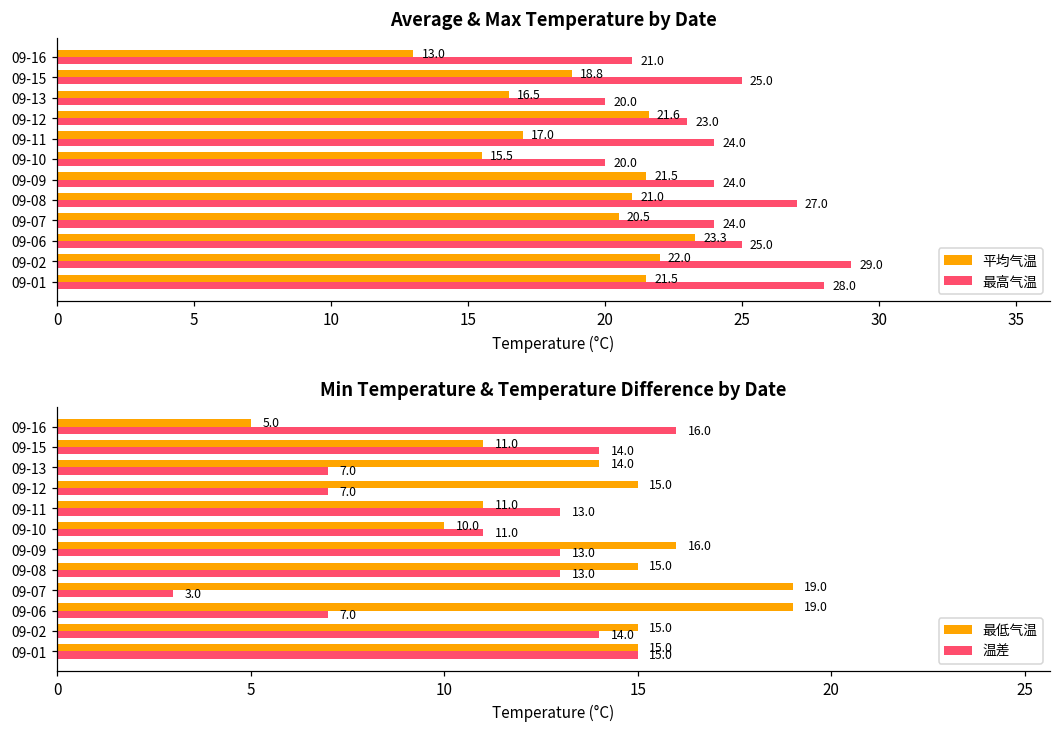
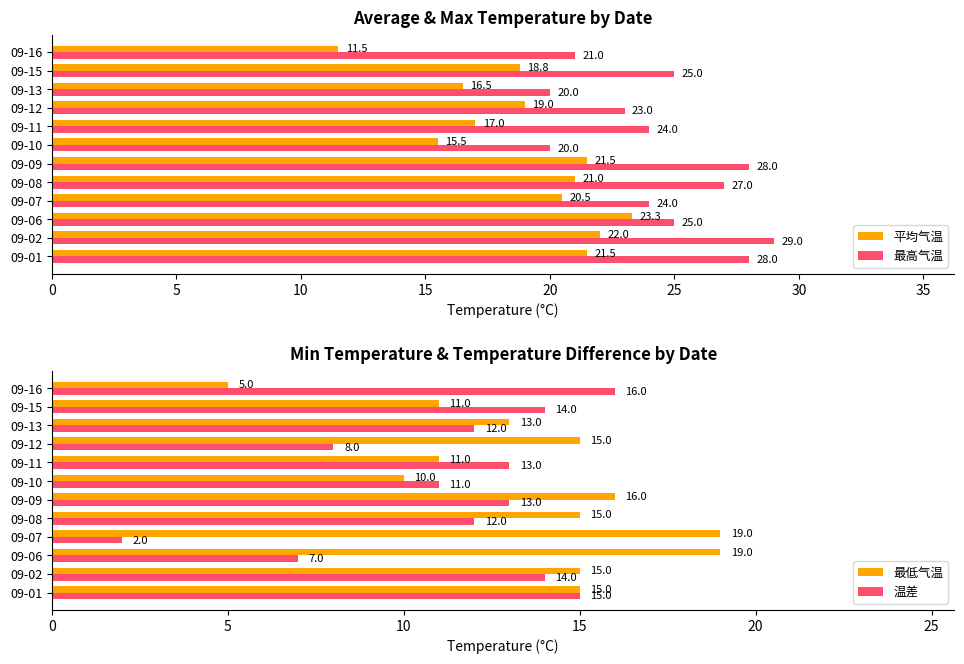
Average & Max Temperature by Date, 平均气温, 09-16: 13.0 -> 11.5
Average & Max Temperature by Date, 平均气温, 09-12: 21.6 -> 19.0
Average & Max Temperature by Date, 最高气温, 09-09: 24.0 -> 28.0
Min Temperature & Temperature Difference by Date, 最低气温, 09-13: 14.0 -> 13.0
Min Temperature & Temperature Difference by Date, 温差, 09-13: 7.0 -> 12.0
Min Temperature & Temperature Difference by Date, 温差, 09-12: 7.0 -> 8.0
Min Temperature & Temperature Difference by Date, 温差, 09-08: 13.0 -> 12.0
Min Temperature & Temperature Difference by Date, 温差, 09-07: 3.0 -> 2.0
